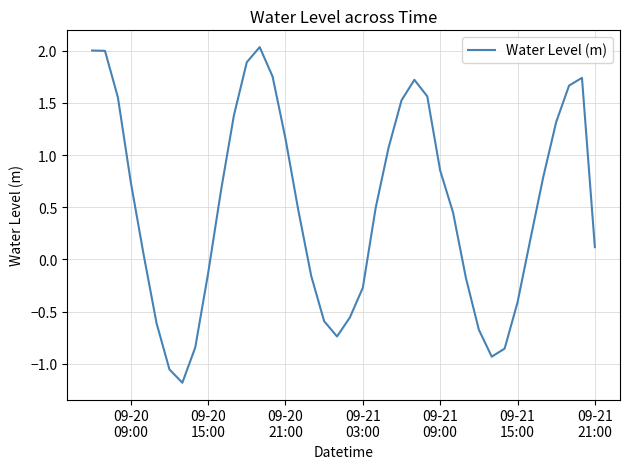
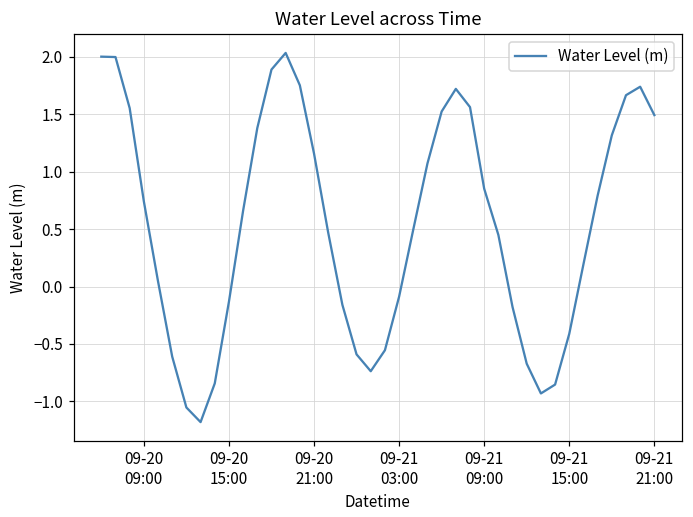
09-21 03:00: -0.27 -> -0.09
09-21 21:00: 0.12 -> 1.49
